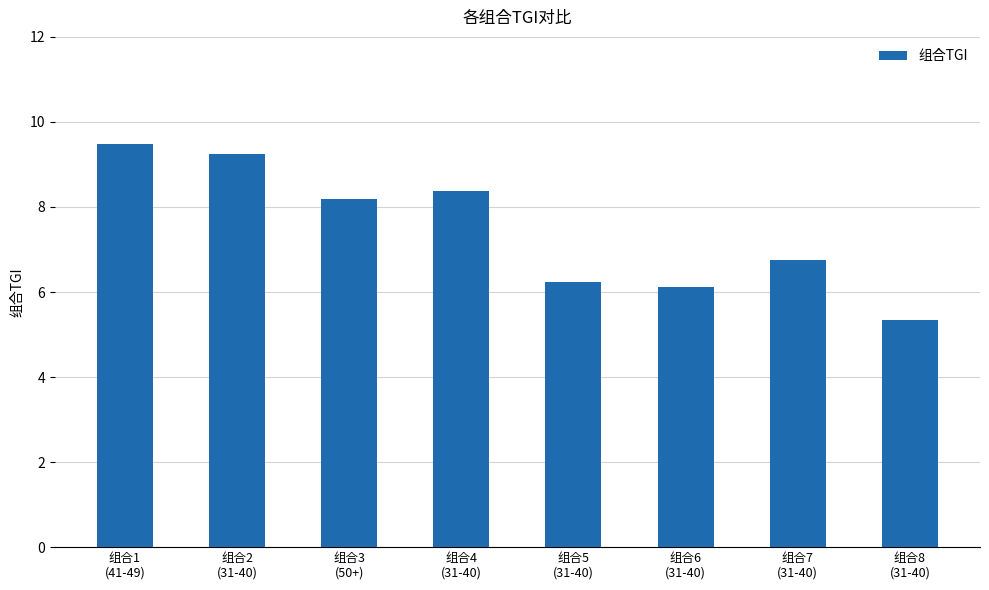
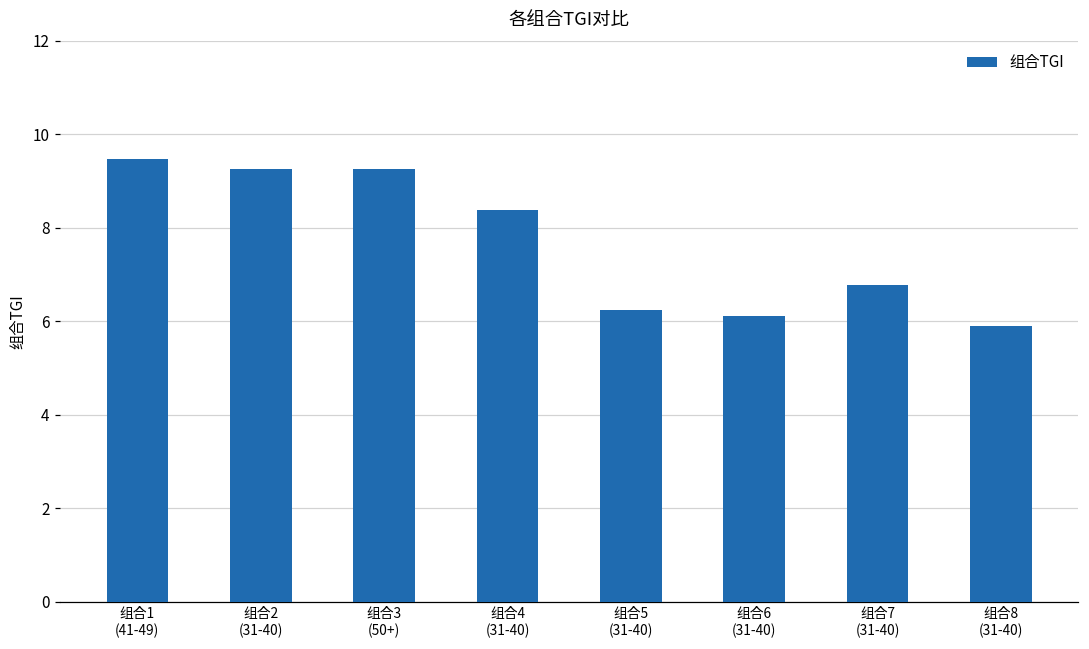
组合3 (50+): 8.2 -> 9.3
组合8 (31-40): 5.3 -> 5.9
